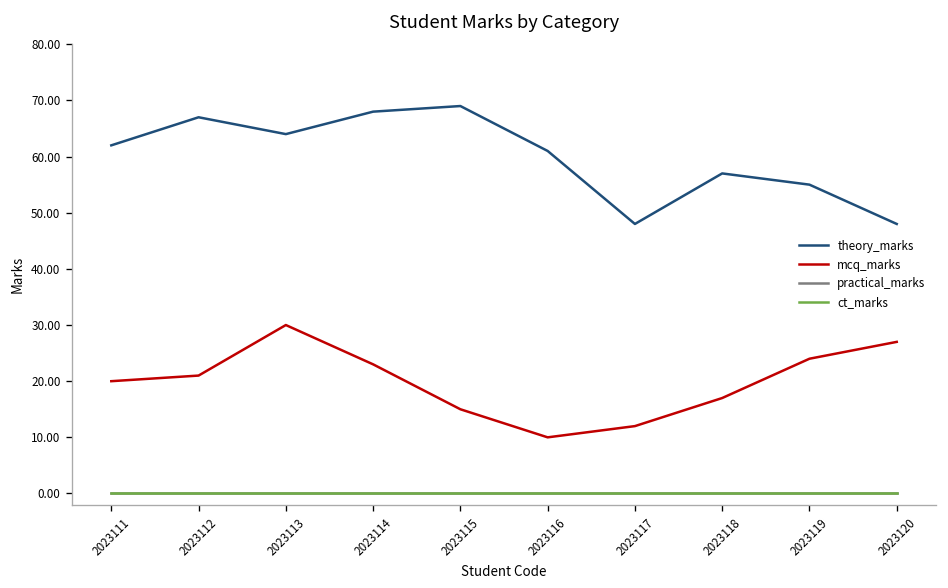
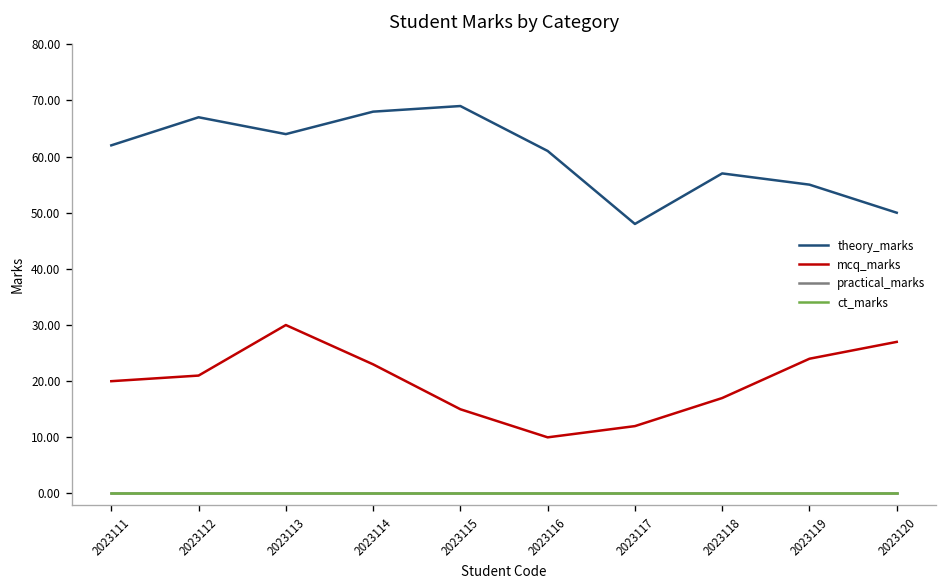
theory_marks, 2023120: 48 -> 50
